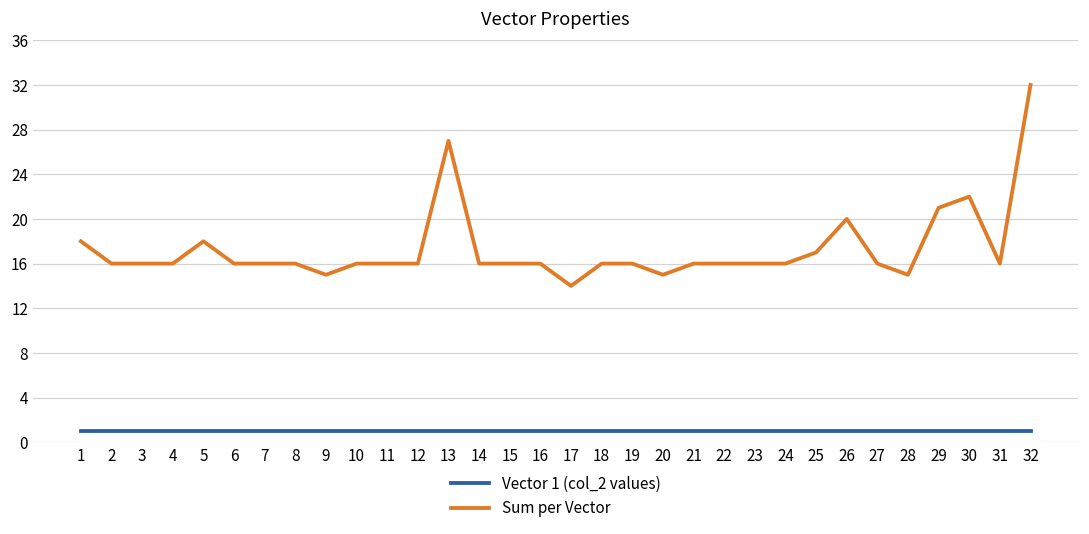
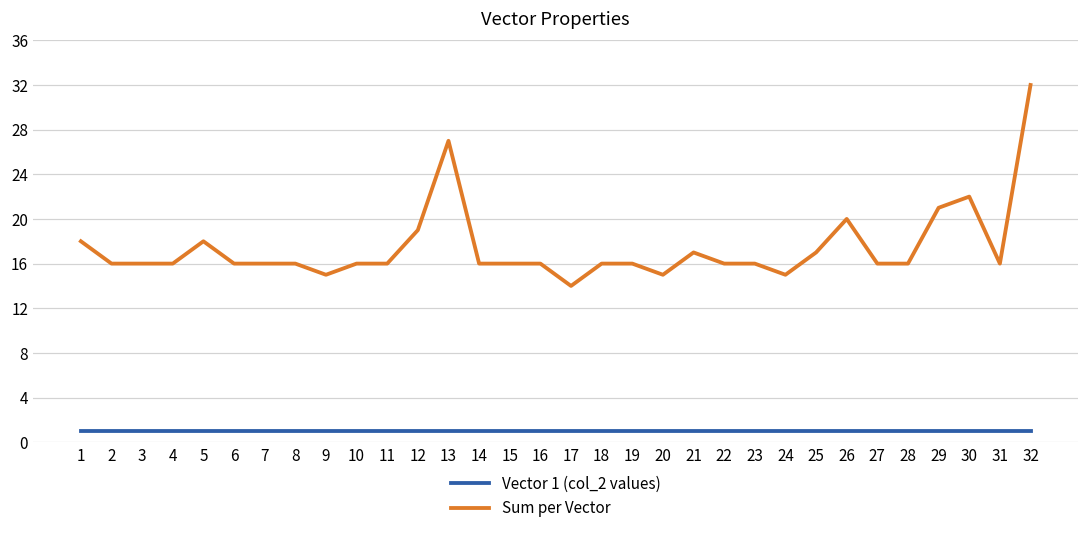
Sum per Vector, 12: 16 -> 19
Sum per Vector, 21: 16 -> 17
Sum per Vector, 24: 16 -> 15
Sum per Vector, 28: 15 -> 16
